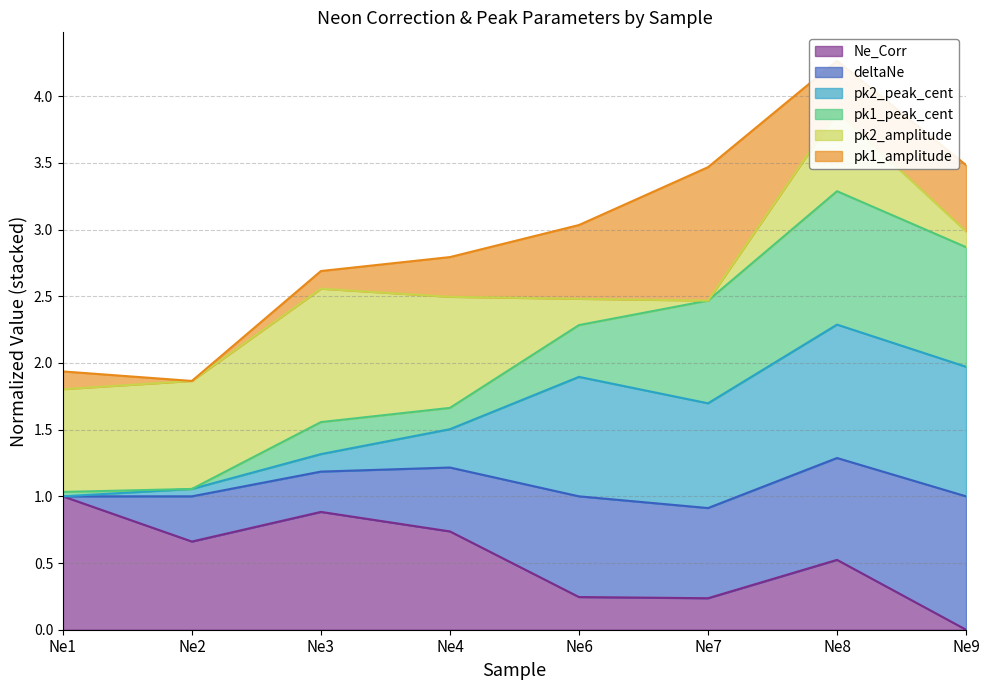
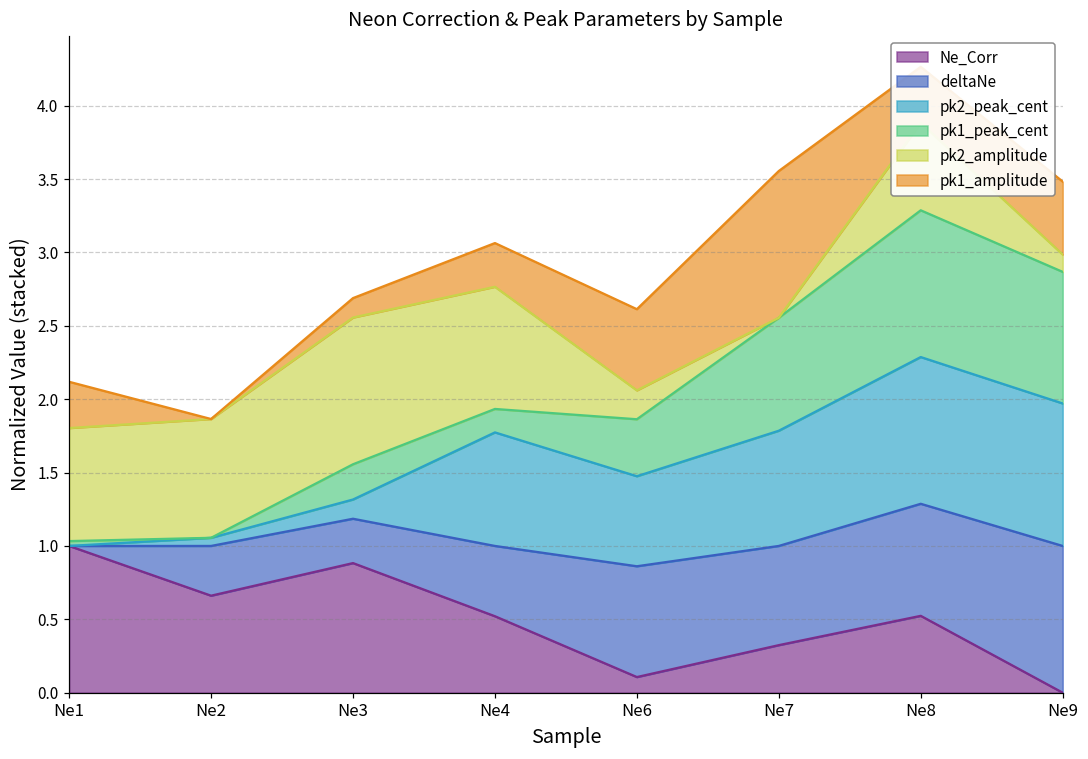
pk1_amplitude, Ne1: 0.13 -> 0.32
Ne_Corr, Ne4: 0.74 -> 0.52
pk2_peak_cent, Ne4: 0.29 -> 0.77
Ne_Corr, Ne6: 0.24 -> 0.11
pk2_peak_cent, Ne6: 0.90 -> 0.61
Ne_Corr, Ne7: 0.24 -> 0.32
